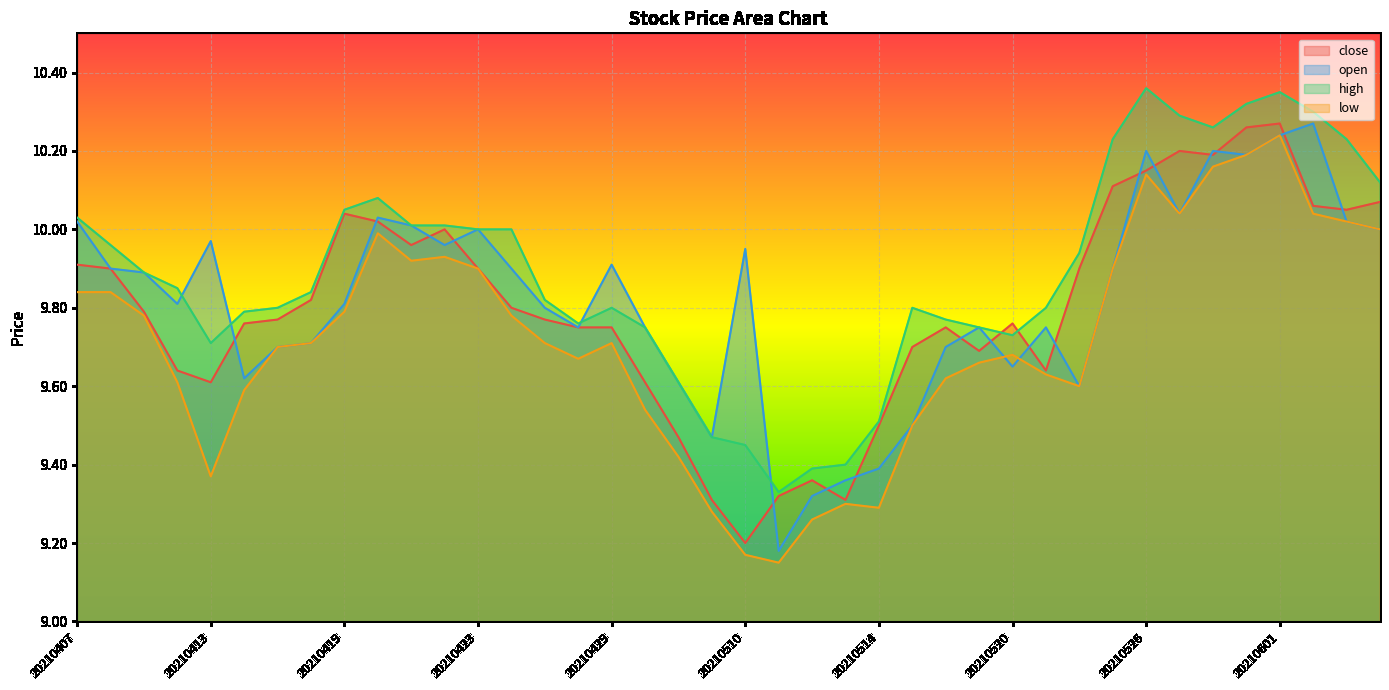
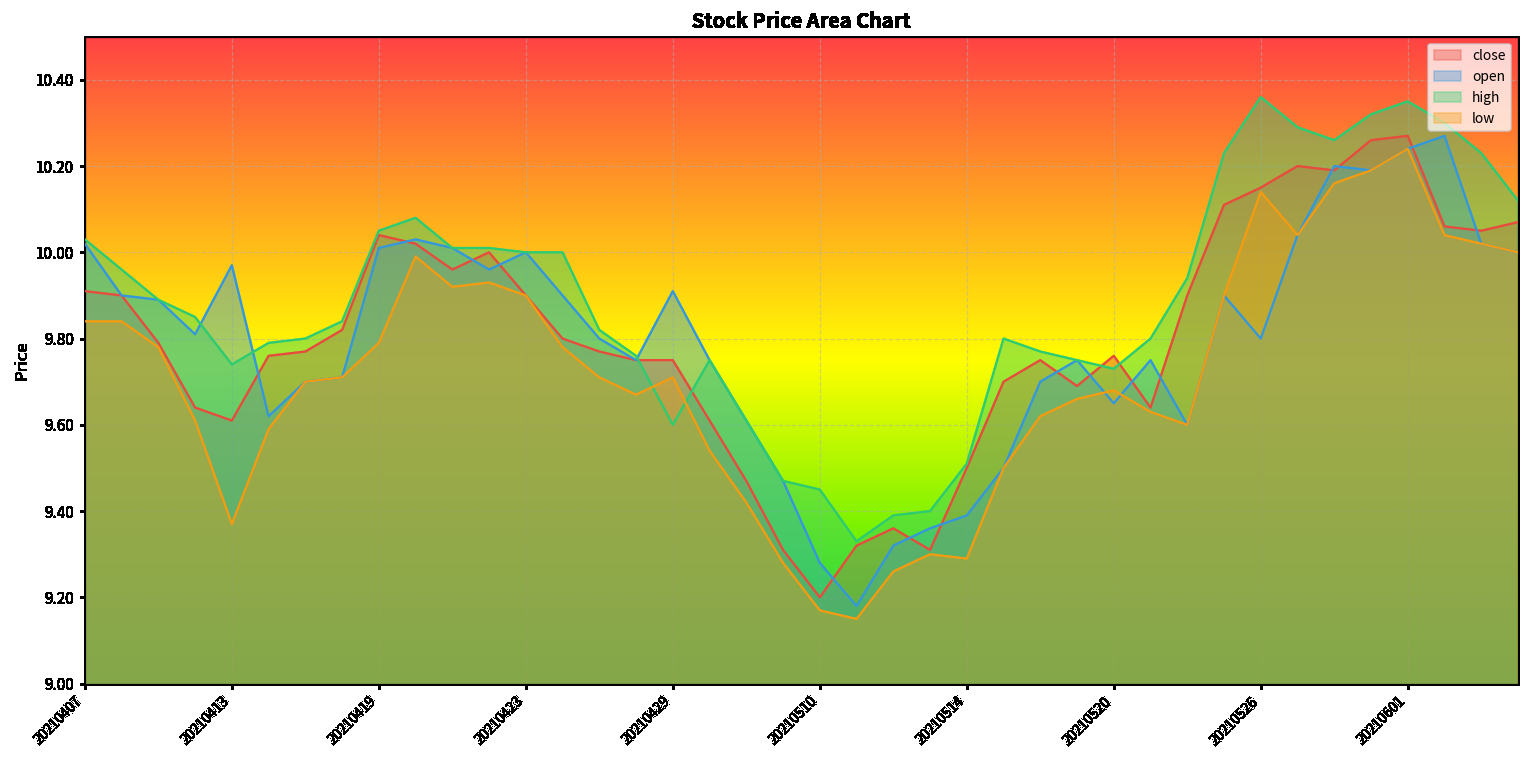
high, 20210413: 9.71 -> 9.74
open, 20210419: 9.81 -> 10.01
high, 20210429: 9.8 -> 9.6
open, 20210510: 9.95 -> 9.28
open, 20210526: 10.2 -> 9.8
